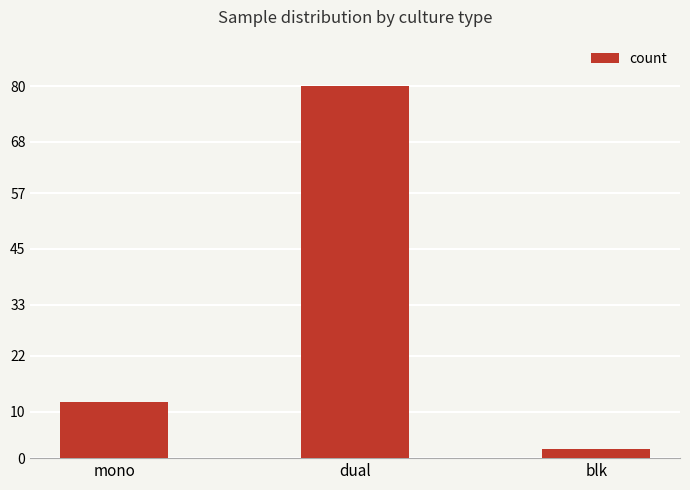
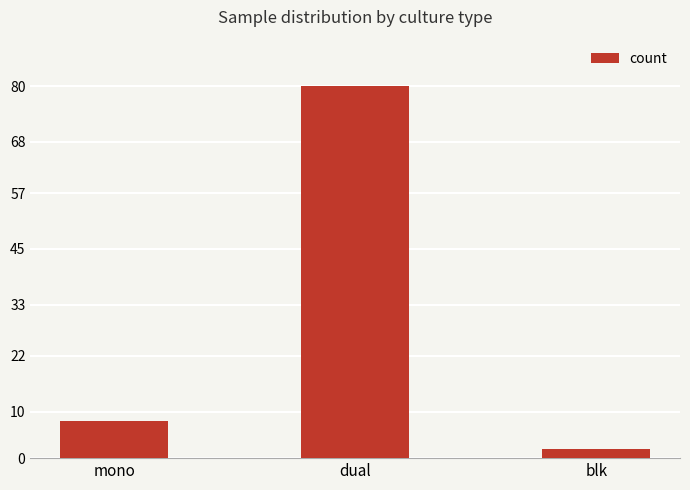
mono: 12 -> 8
